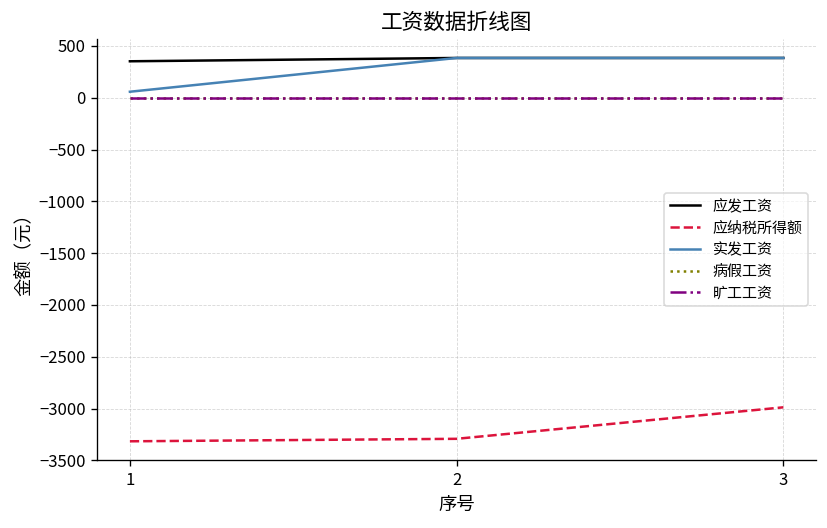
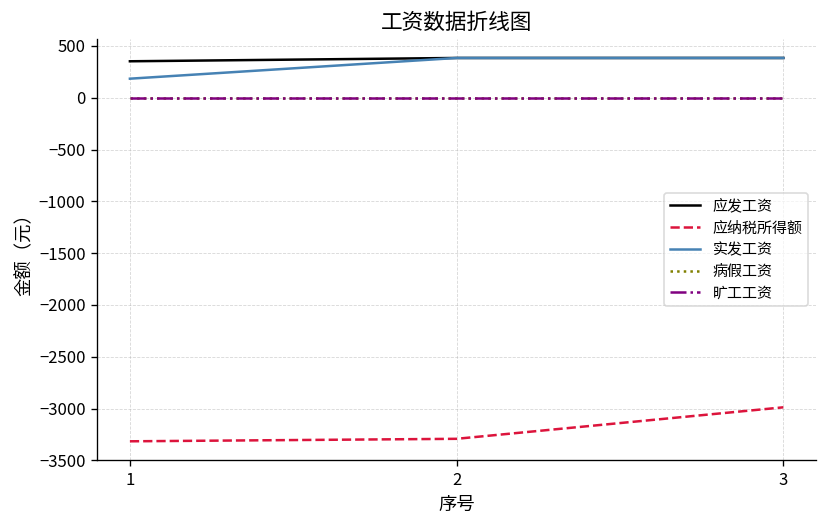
实发工资, 1: 100 -> 200
